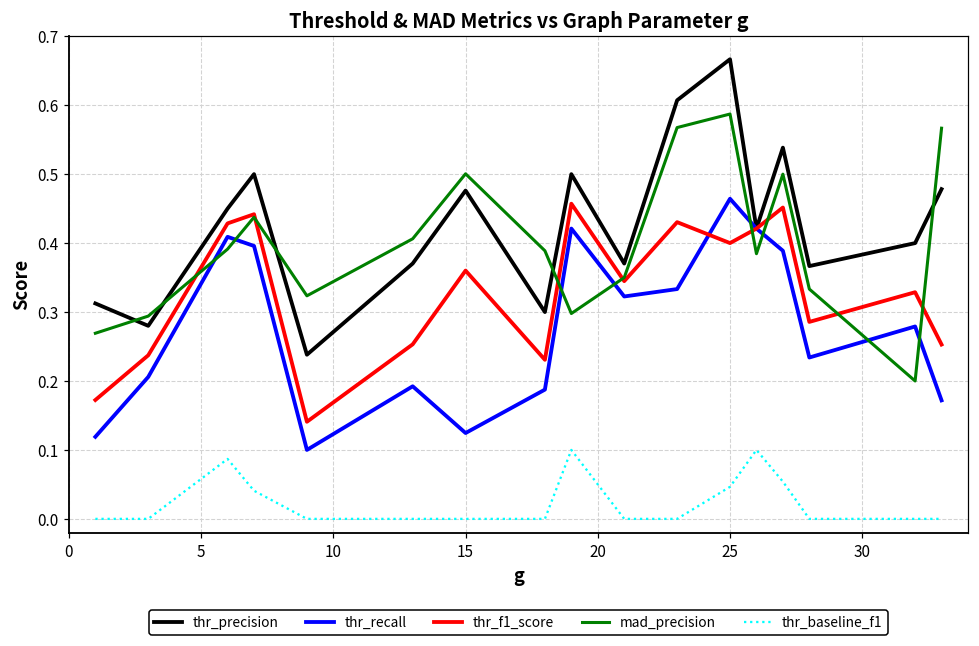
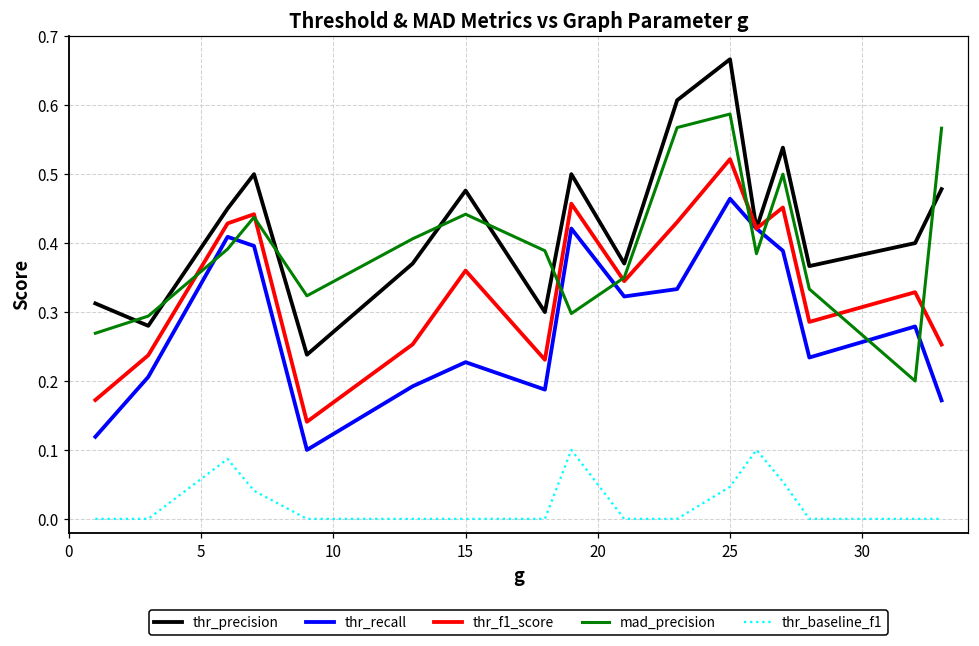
thr_recall, 15: 0.12 -> 0.23
mad_precision, 15: 0.50 -> 0.44
thr_f1_score, 25: 0.40 -> 0.52
